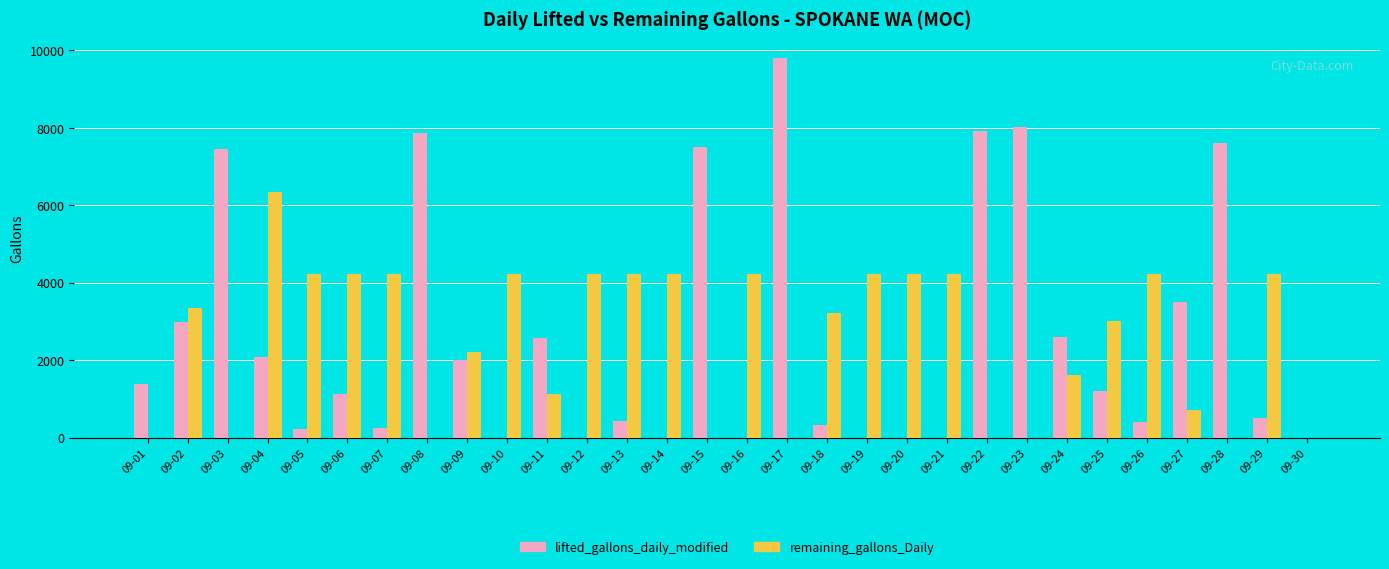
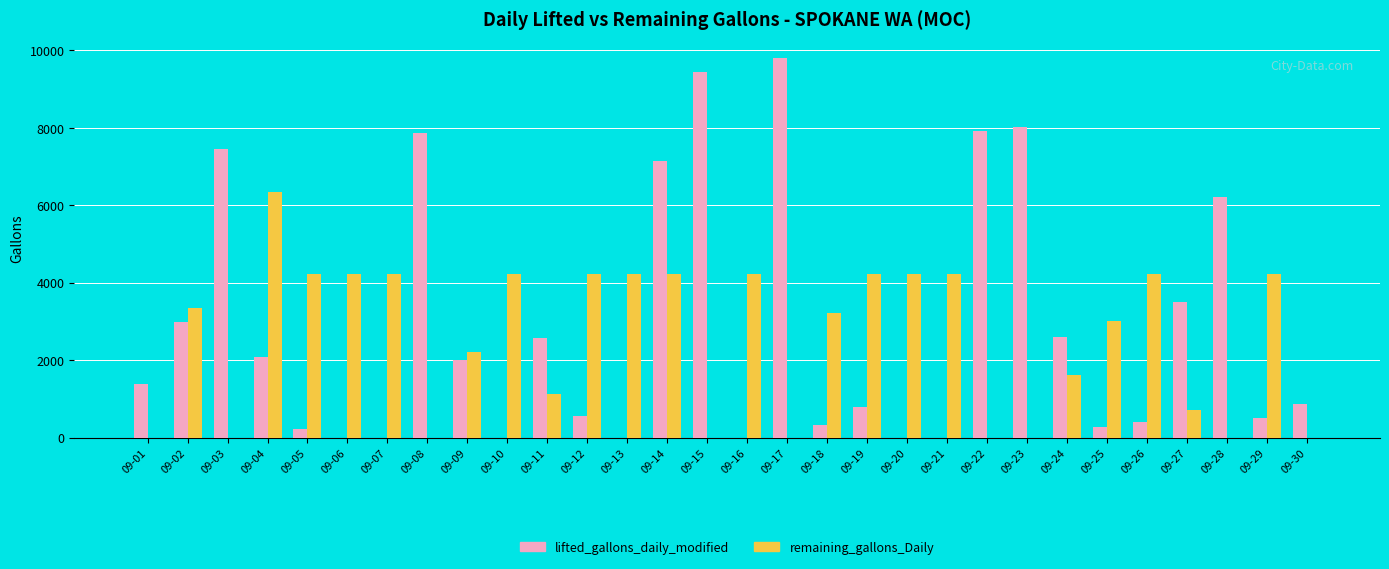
lifted_gallons_daily_modified, 09-06: 1100 -> 0
lifted_gallons_daily_modified, 09-07: 200 -> 0
lifted_gallons_daily_modified, 09-12: 0 -> 600
lifted_gallons_daily_modified, 09-13: 400 -> 0
lifted_gallons_daily_modified, 09-14: 0 -> 7100
lifted_gallons_daily_modified, 09-15: 7500 -> 9400
lifted_gallons_daily_modified, 09-19: 0 -> 800
lifted_gallons_daily_modified, 09-25: 1200 -> 300
lifted_gallons_daily_modified, 09-28: 7600 -> 6200
lifted_gallons_daily_modified, 09-30: 0 -> 900
